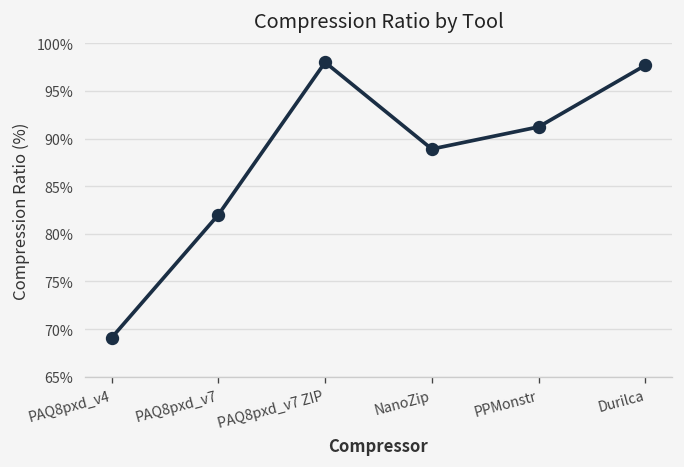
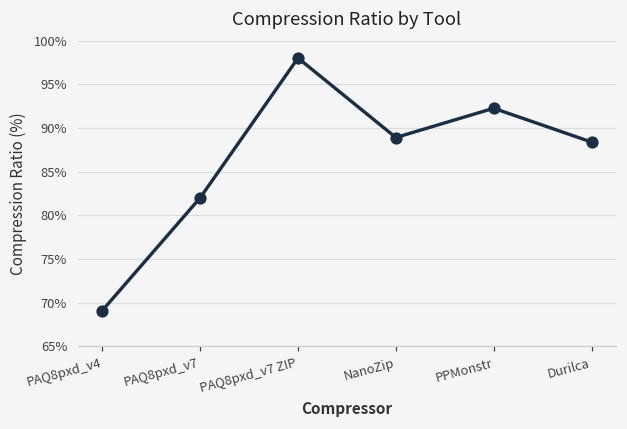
PPMonstr: 91% -> 92%
Durilca: 98% -> 88%
